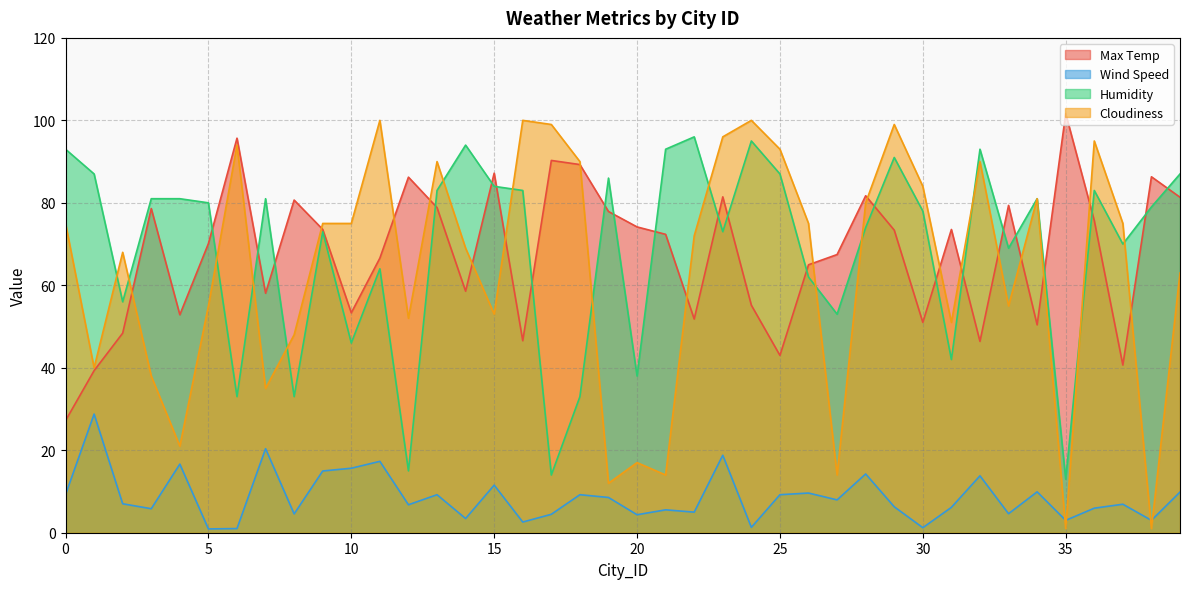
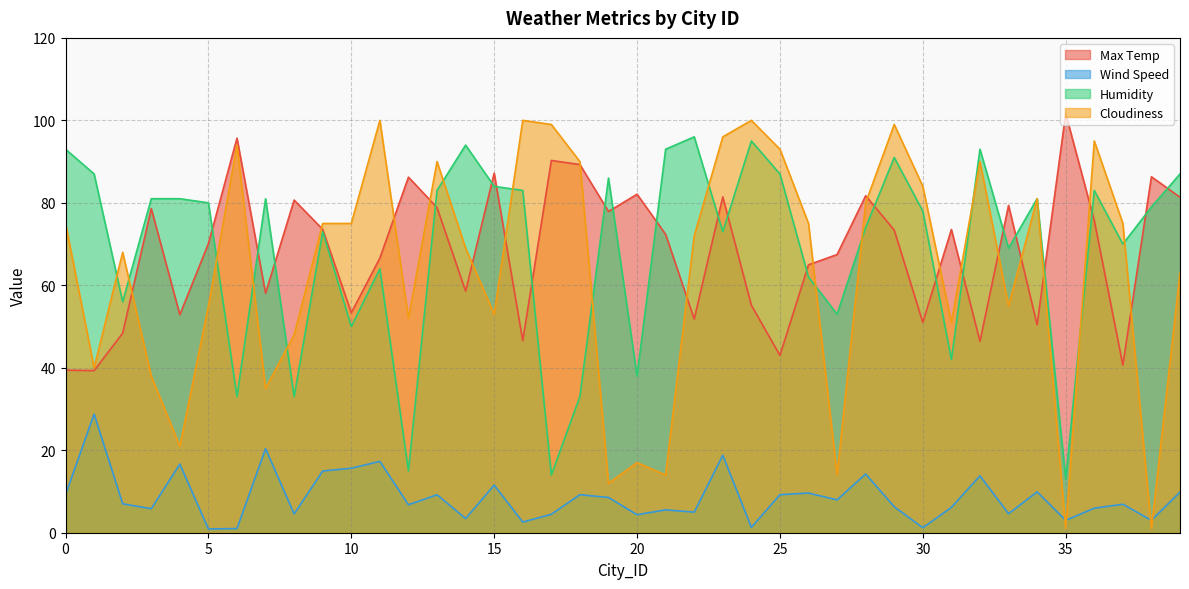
Max Temp, 0: 27 -> 39
Humidity, 10: 46 -> 50
Max Temp, 20: 74 -> 82
